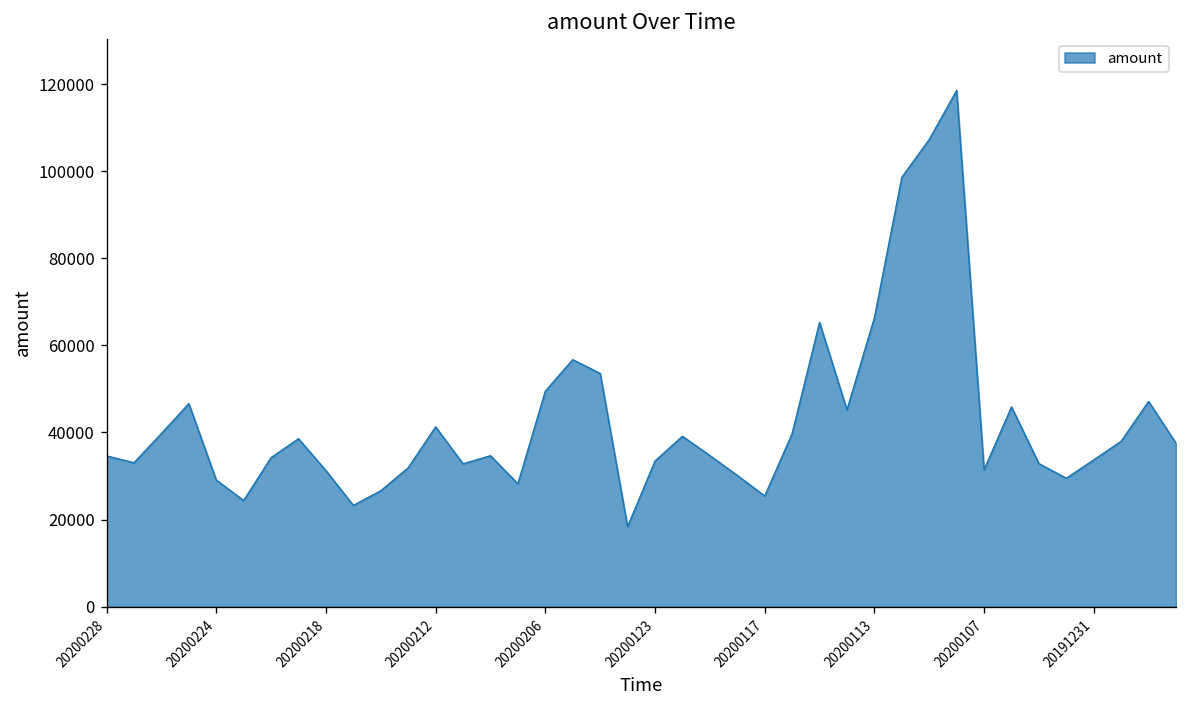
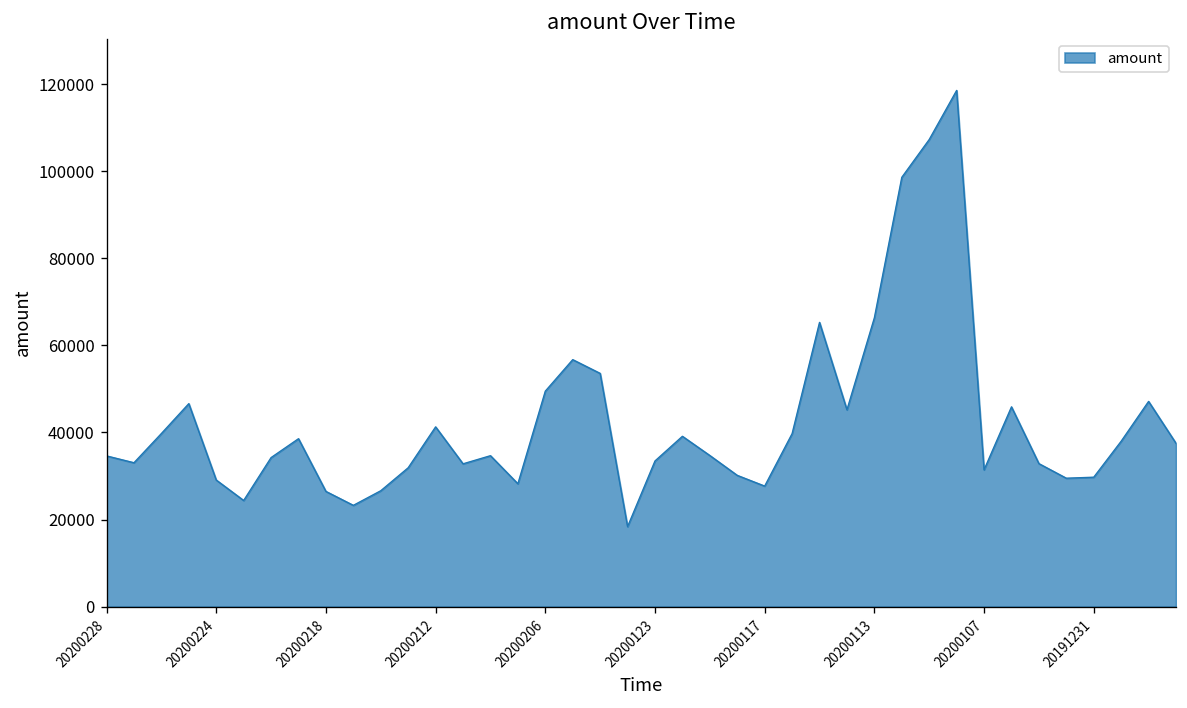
20200218: 31000 -> 26000
20200117: 25000 -> 28000
20191231: 34000 -> 30000
